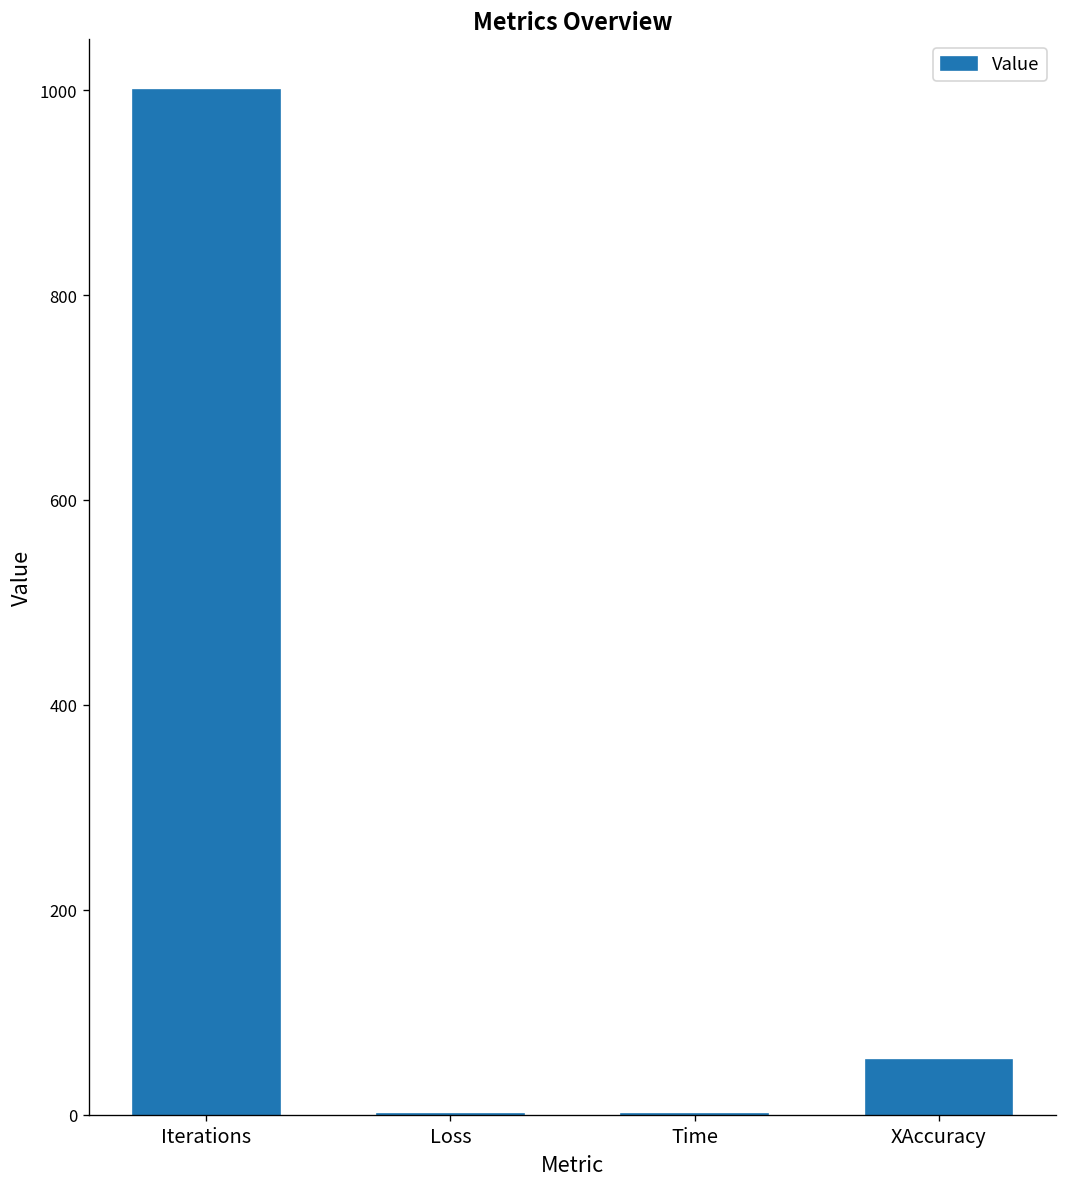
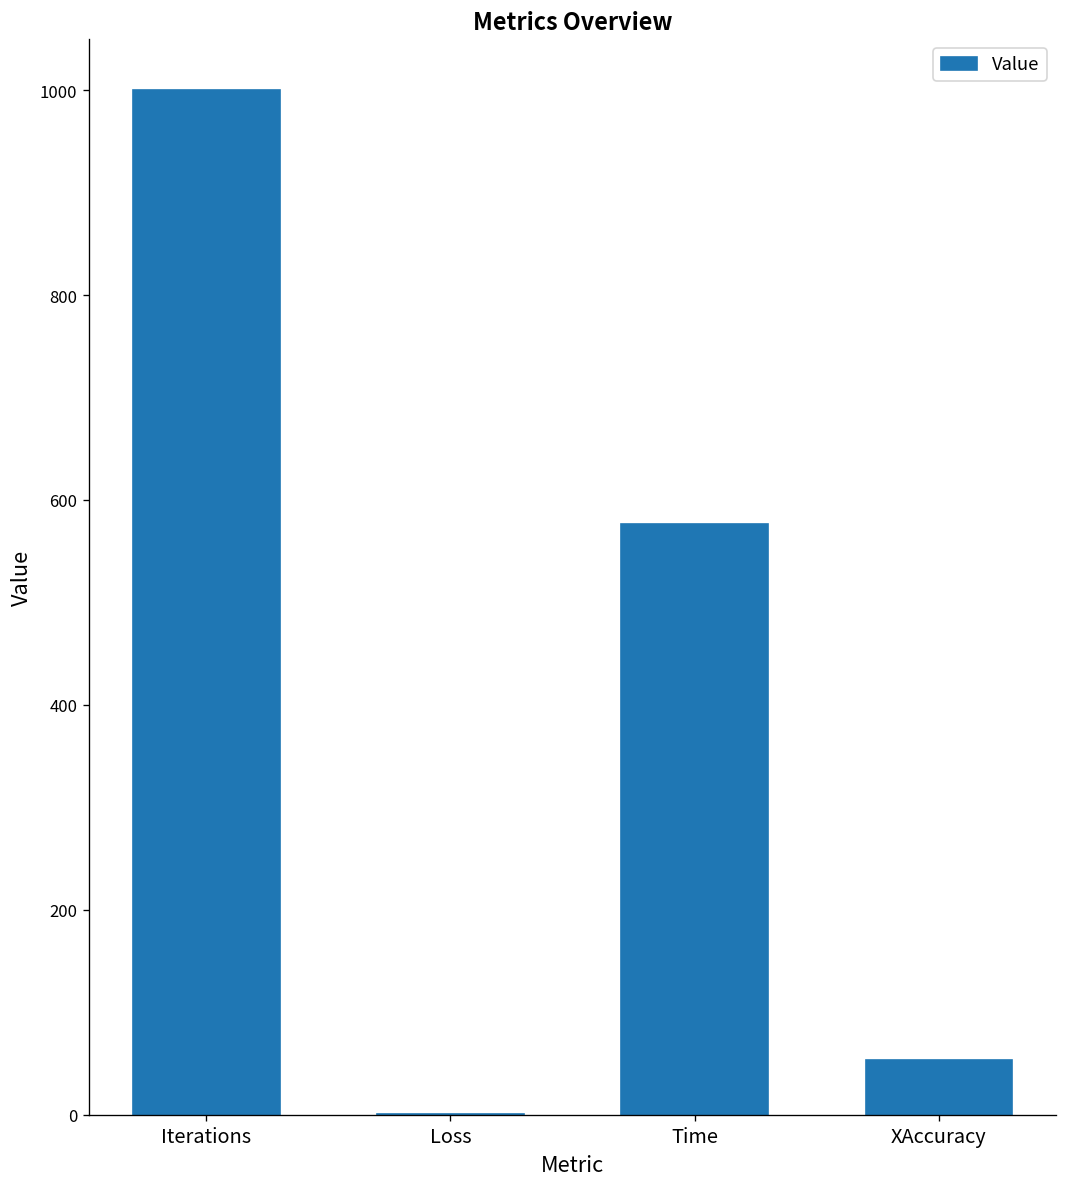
Time: 0 -> 580
